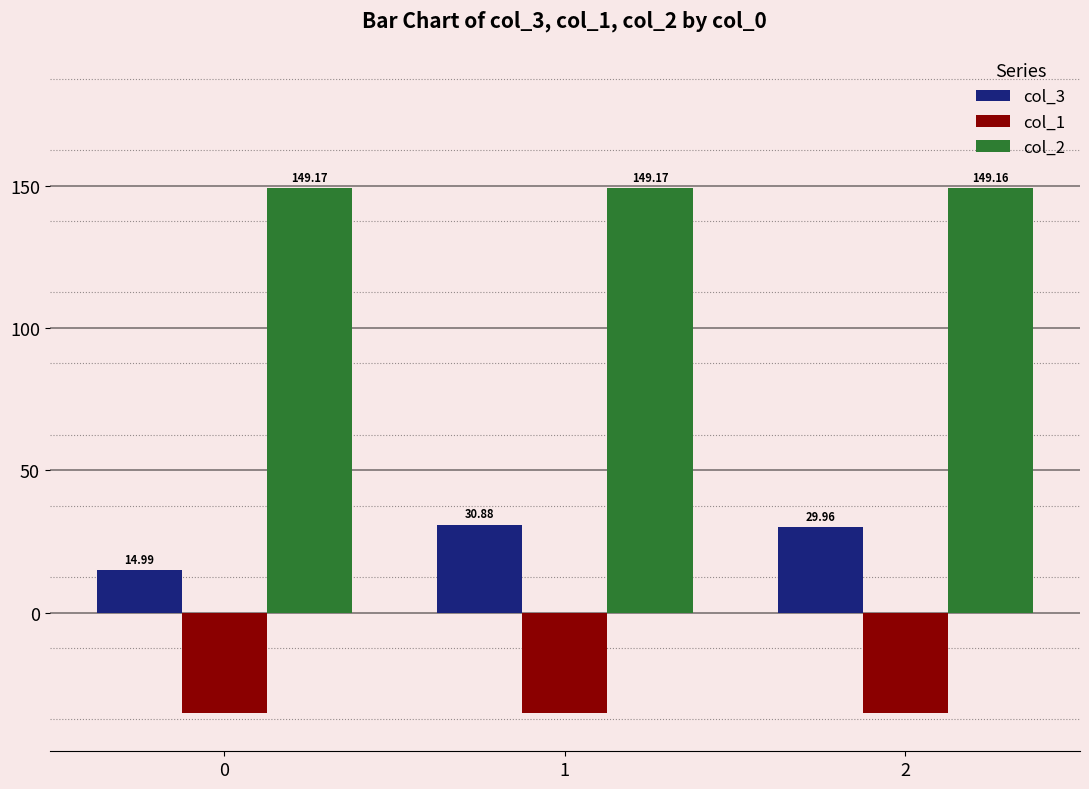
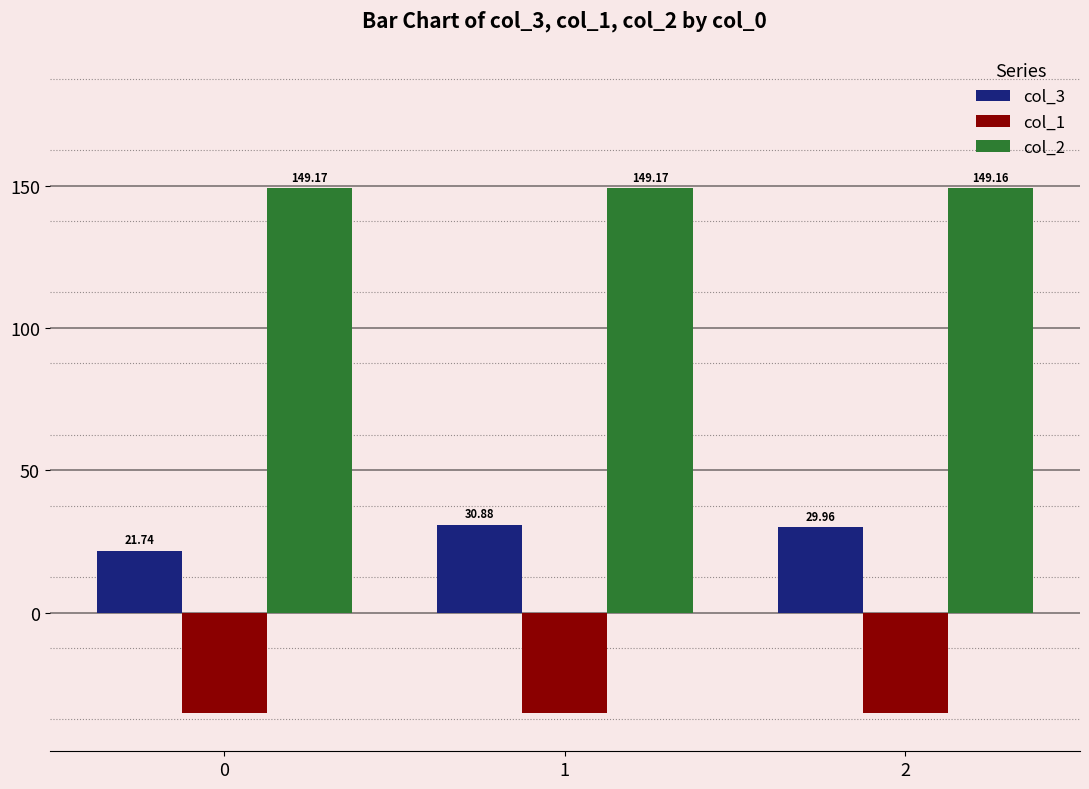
col_3, 0: 14.99 -> 21.74
